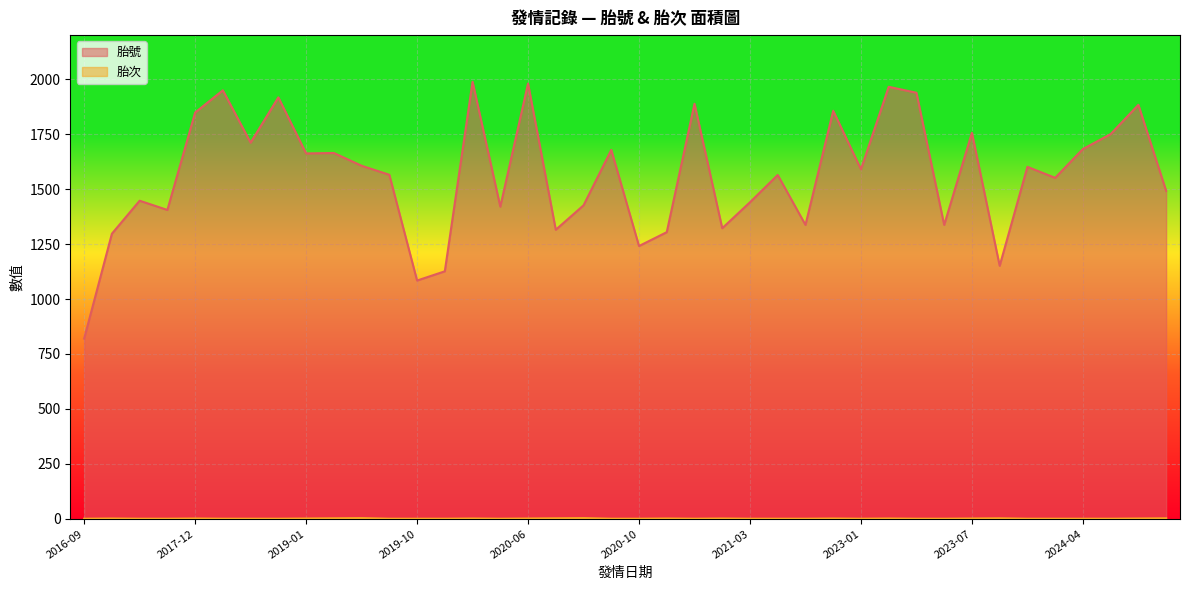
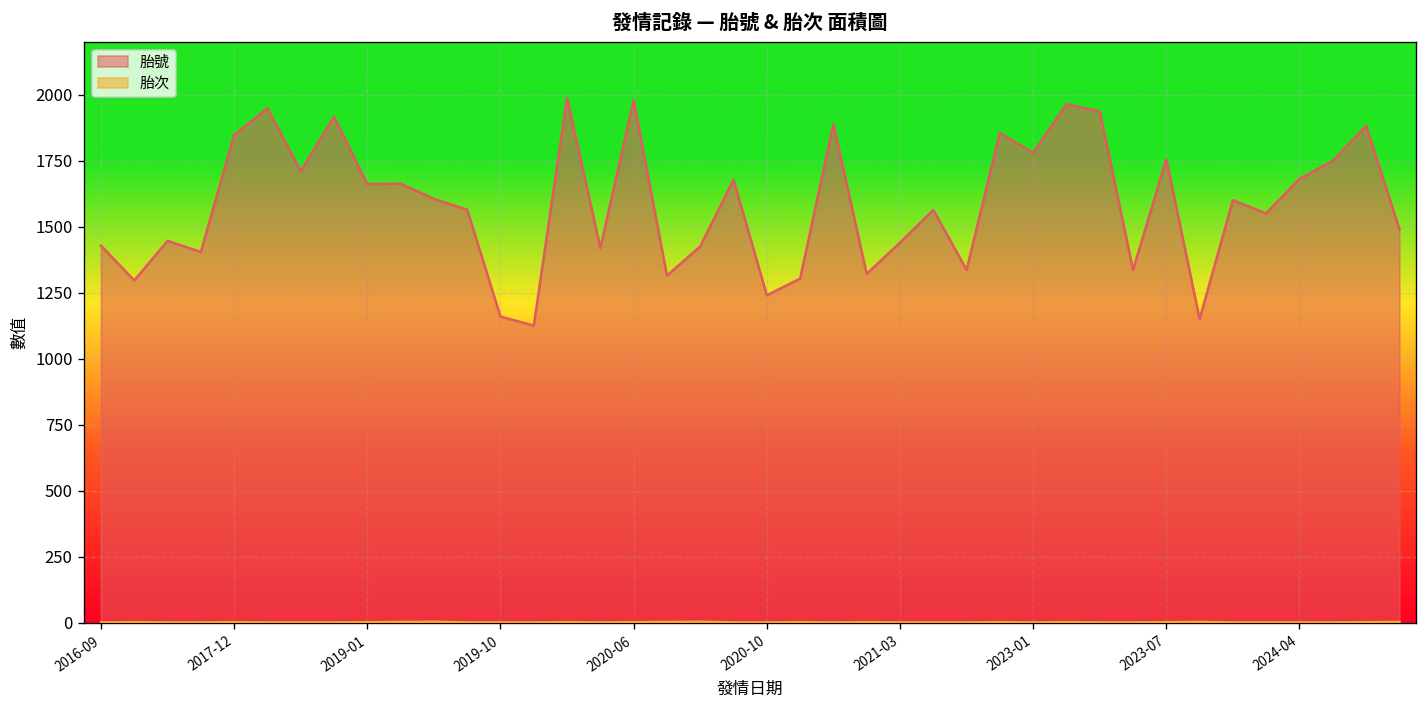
胎號, 2016-09: 820 -> 1430
胎號, 2019-10: 1080 -> 1160
胎號, 2023-01: 1590 -> 1780
